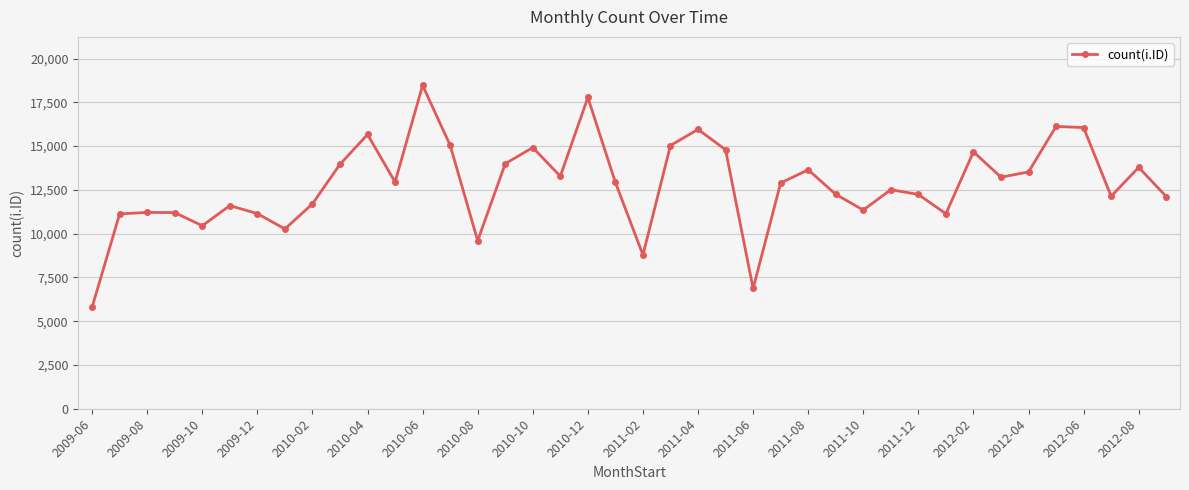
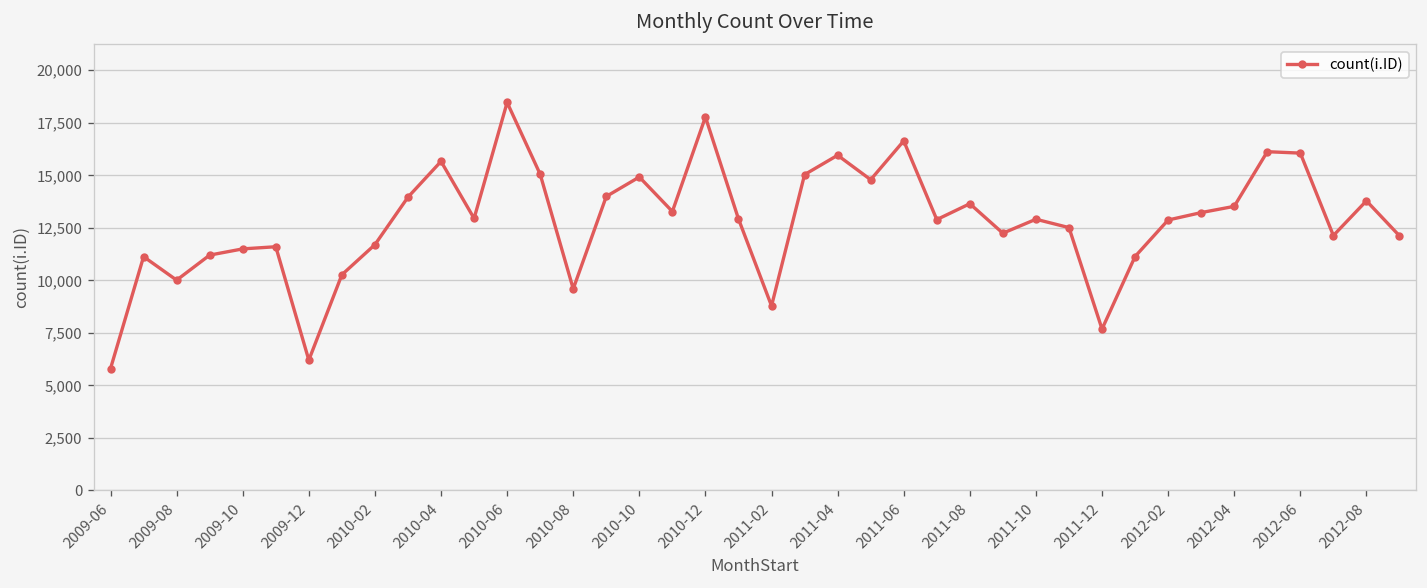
2009-08: 11,200 -> 10,000
2009-10: 10,500 -> 11,500
2009-12: 11,100 -> 6,200
2011-06: 6,900 -> 16,600
2011-10: 11,300 -> 12,900
2011-12: 12,200 -> 7,700
2012-02: 14,700 -> 12,900
